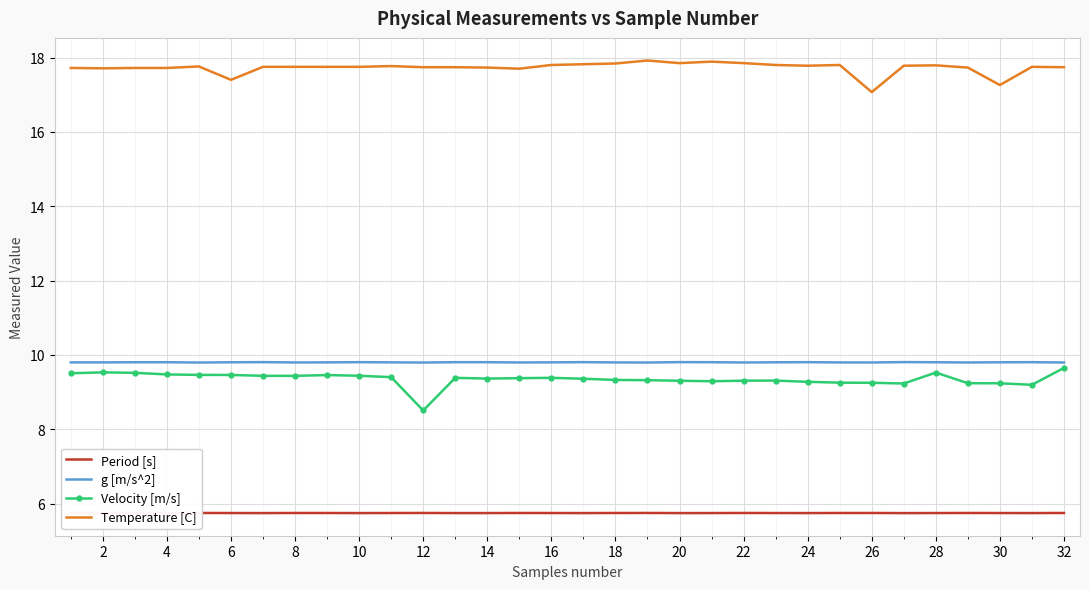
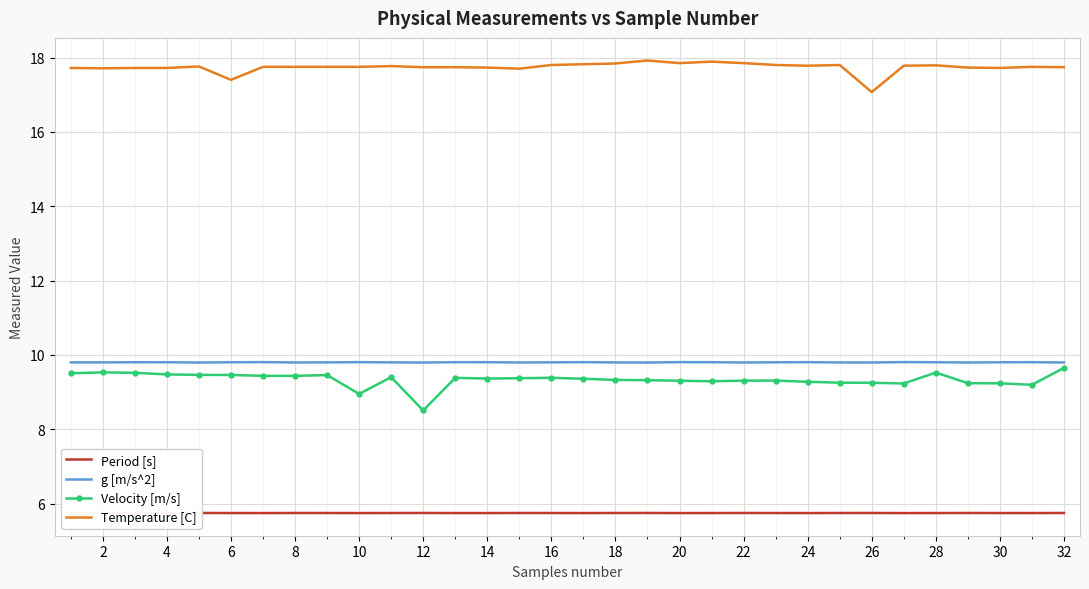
Velocity [m/s], 10: 9.4 -> 8.9
Temperature [C], 30: 17.3 -> 17.7
